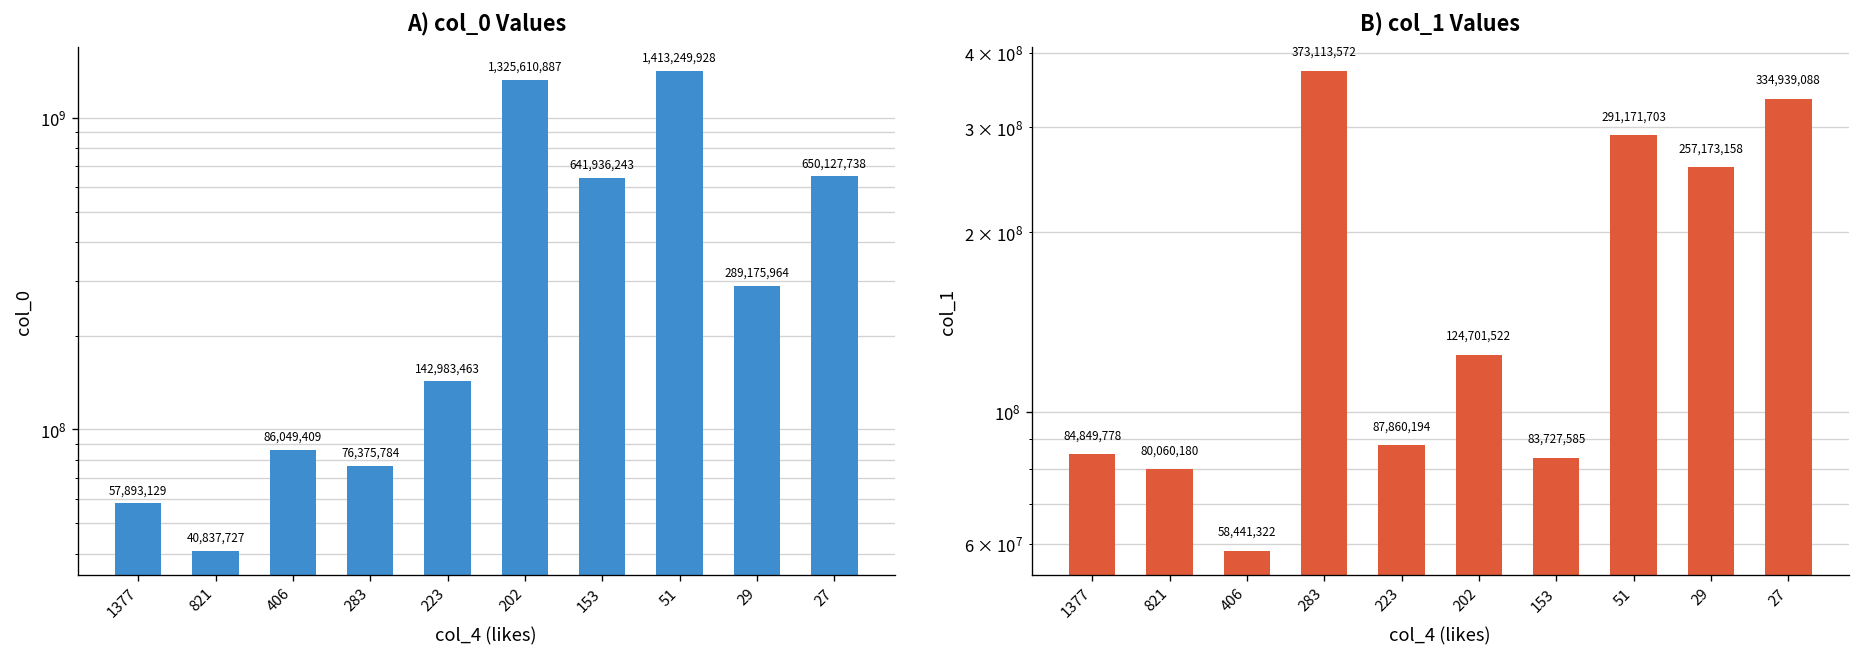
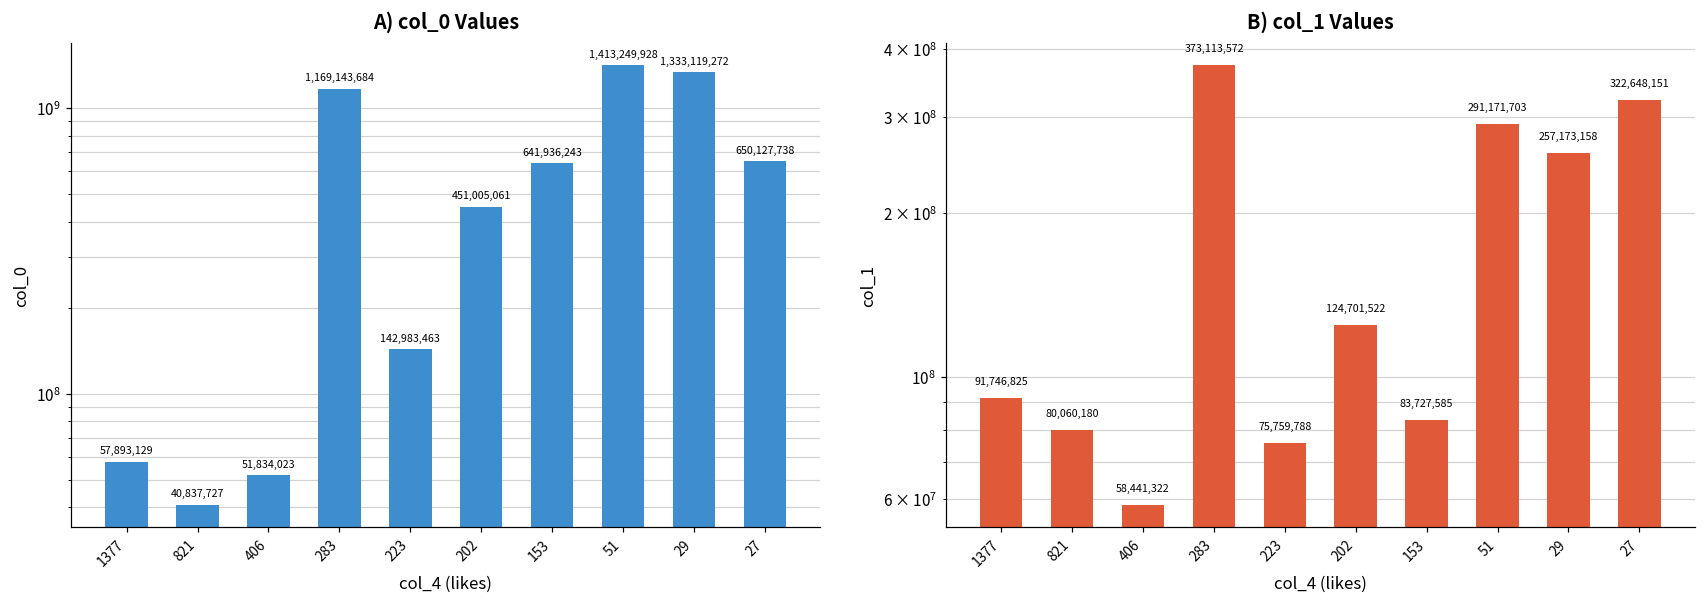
A) col_0 Values, 406: 86,049,409 -> 51,834,023
A) col_0 Values, 283: 76,375,784 -> 1,169,143,684
A) col_0 Values, 202: 1,325,610,887 -> 451,005,061
A) col_0 Values, 29: 289,175,964 -> 1,333,119,272
B) col_1 Values, 1377: 84,849,778 -> 91,746,825
B) col_1 Values, 223: 87,860,194 -> 75,759,788
B) col_1 Values, 27: 334,939,088 -> 322,648,151
